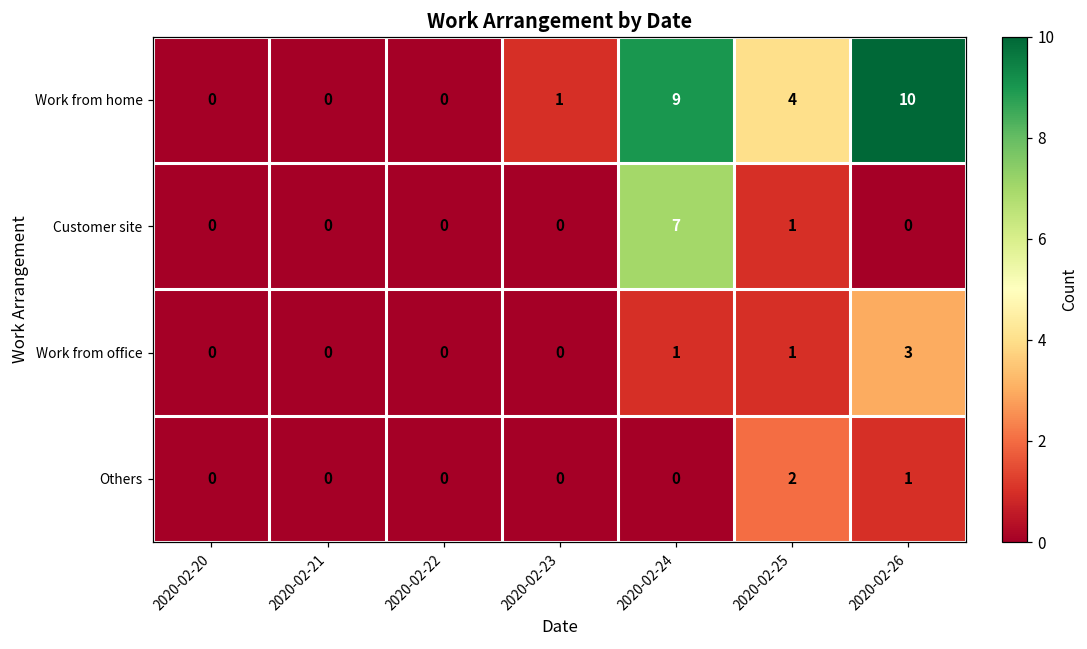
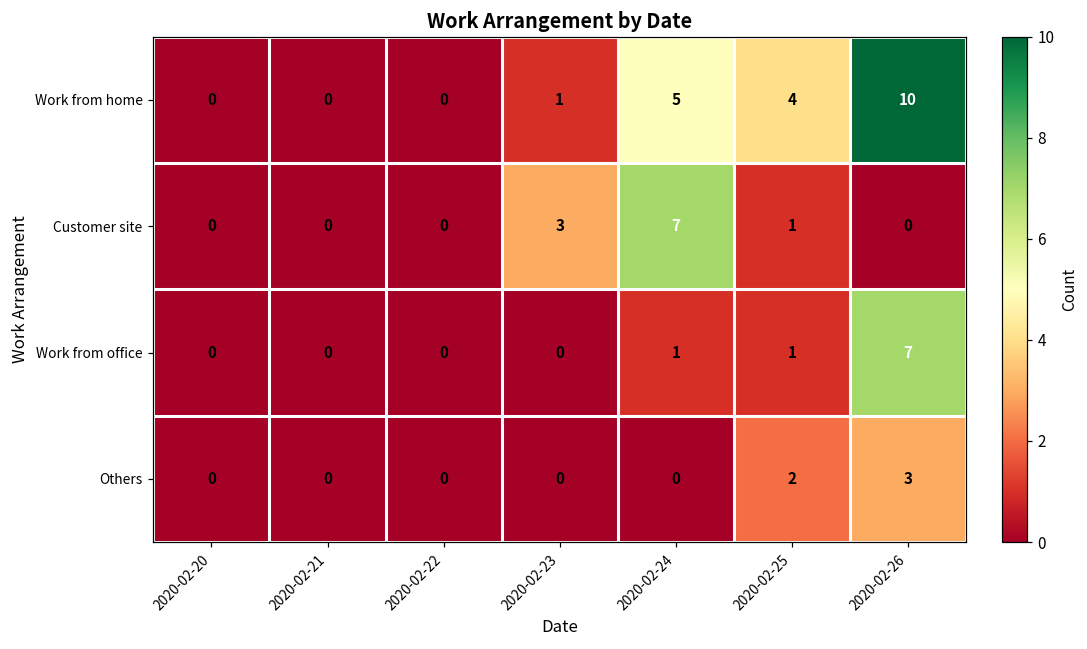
Work from home, 2020-02-24: 9 -> 5
Customer site, 2020-02-23: 0 -> 3
Work from office, 2020-02-26: 3 -> 7
Others, 2020-02-26: 1 -> 3
